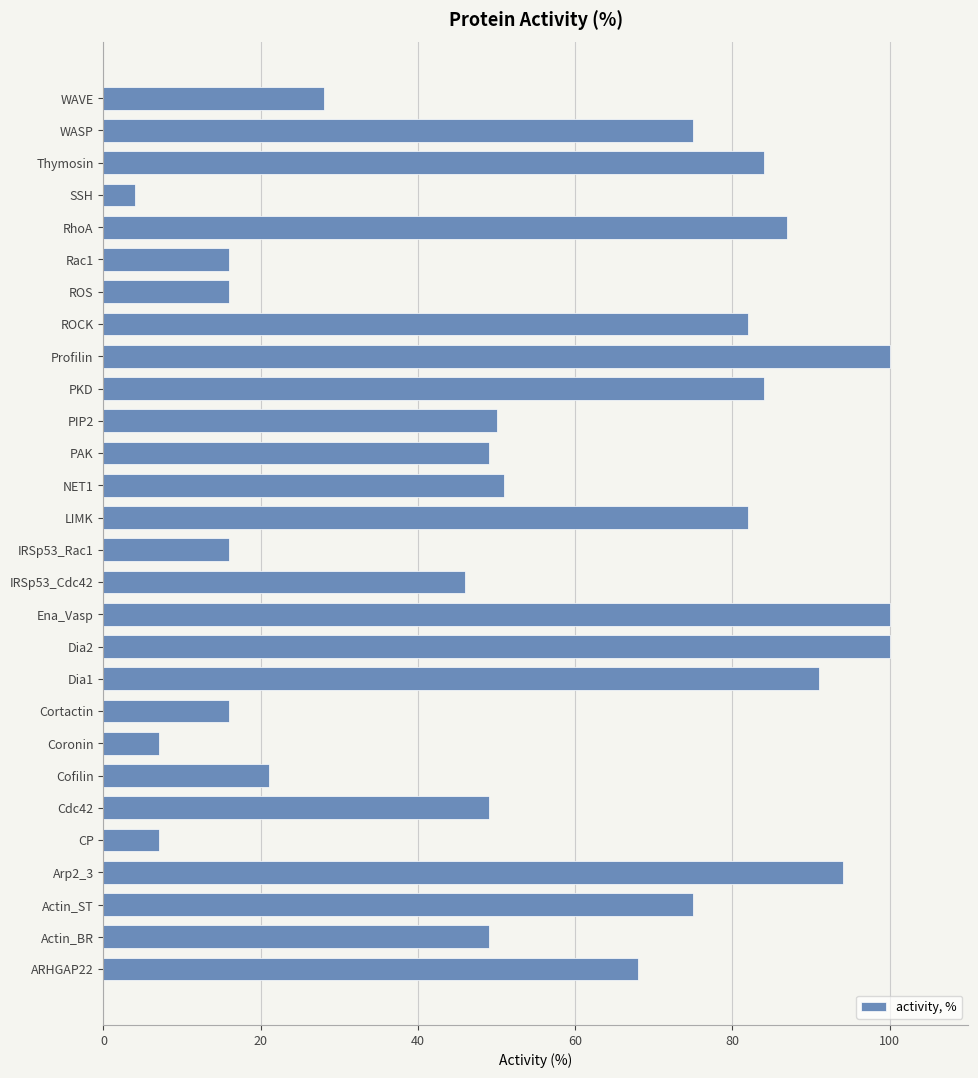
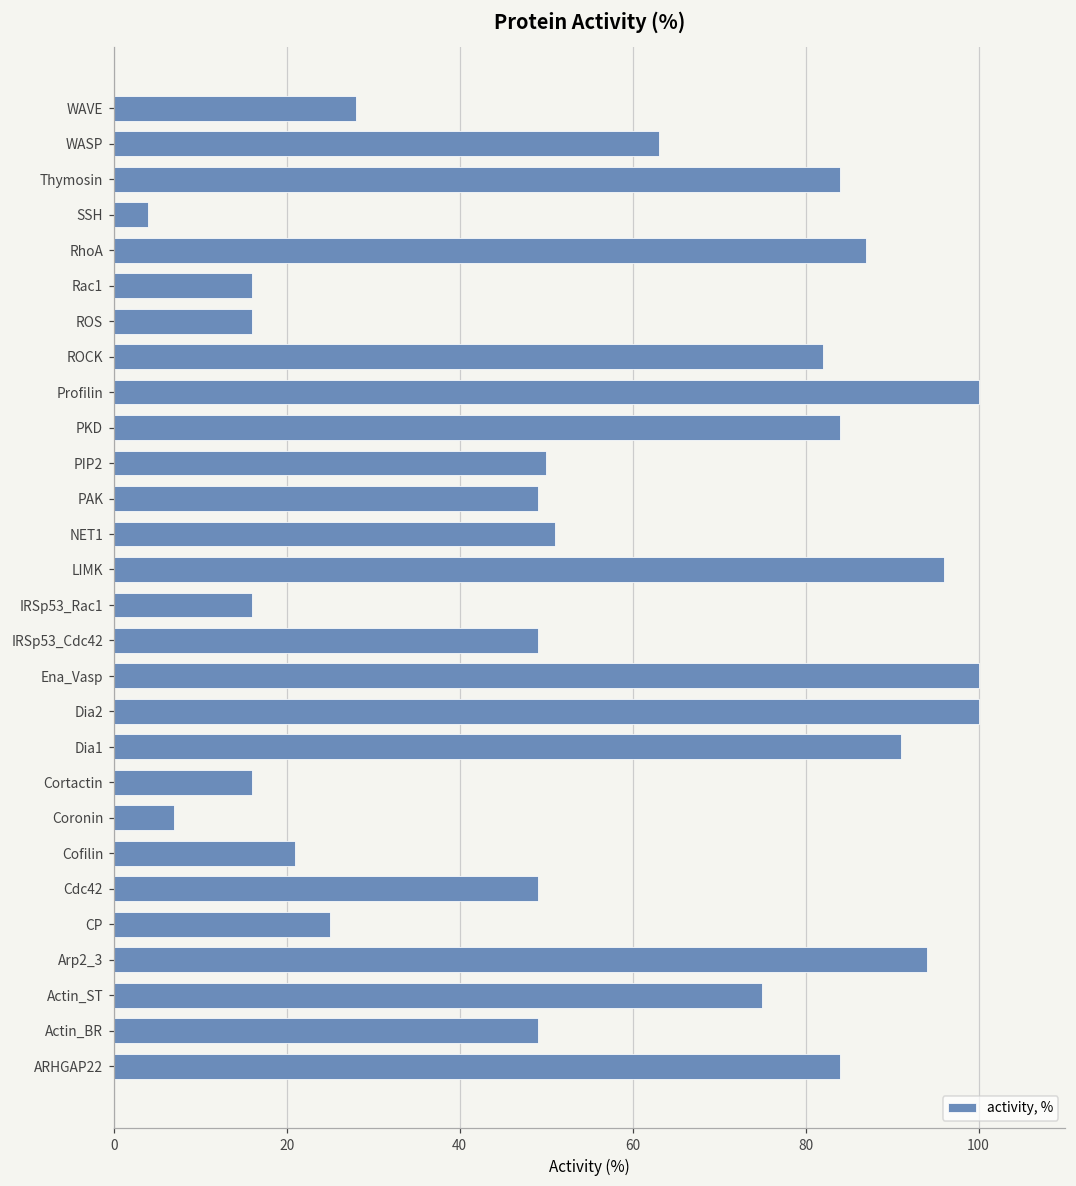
WASP: 75 -> 63
LIMK: 82 -> 96
IRSp53_Cdc42: 46 -> 49
CP: 7 -> 25
ARHGAP22: 68 -> 84
